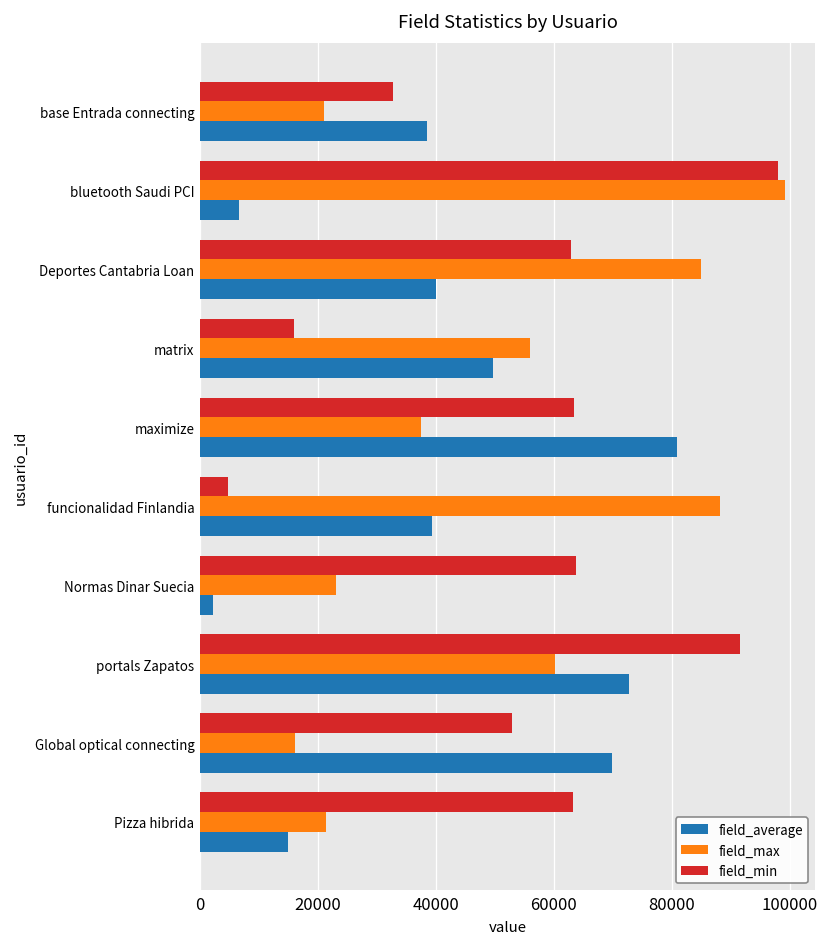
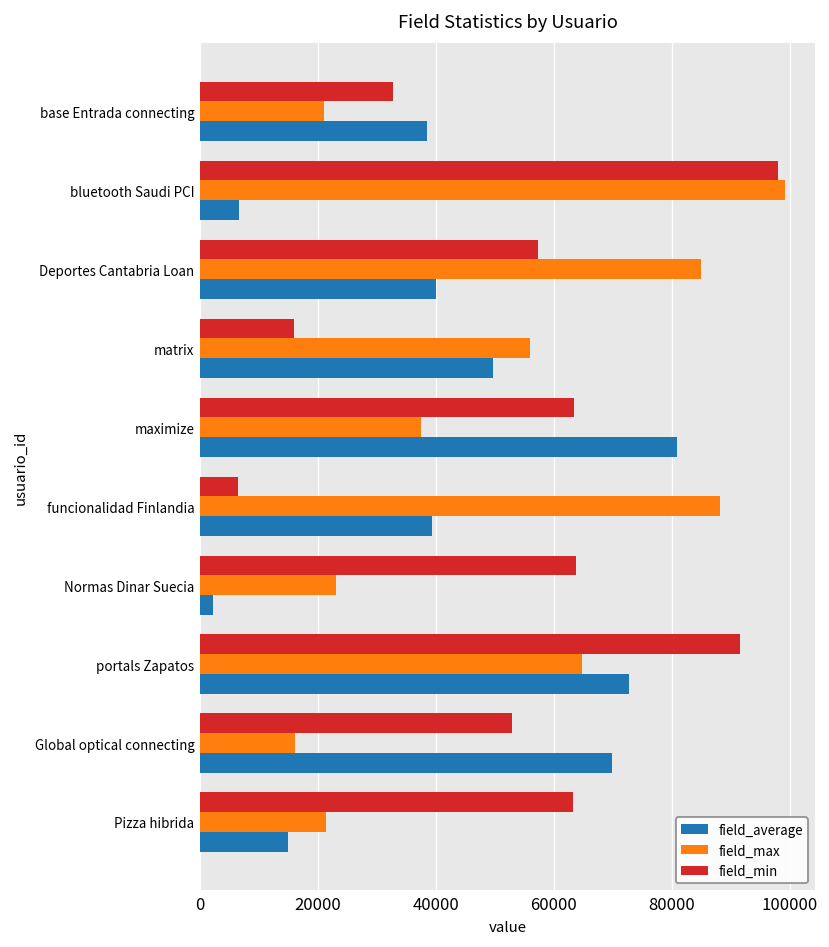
field_min, Deportes Cantabria Loan: 63000 -> 57000
field_min, funcionalidad Finlandia: 5000 -> 6000
field_max, portals Zapatos: 60000 -> 65000
